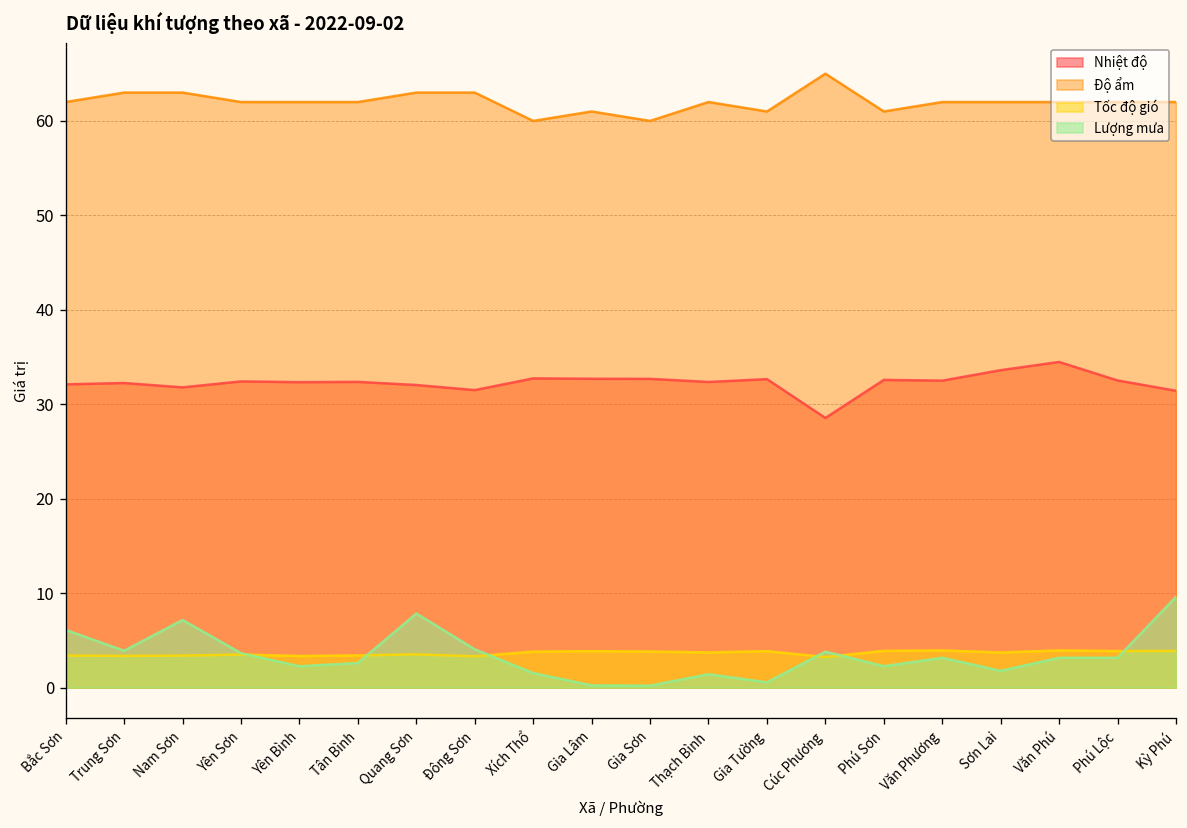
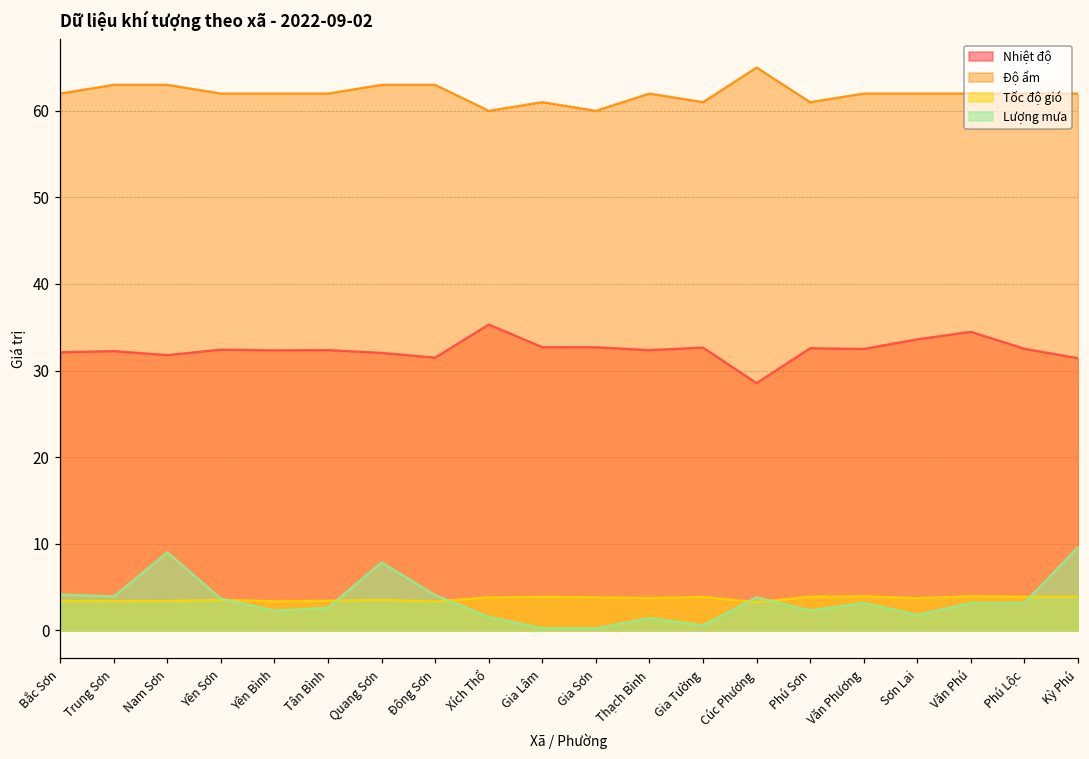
Lượng mưa, Bắc Sơn: 6 -> 4
Lượng mưa, Nam Sơn: 7 -> 9
Nhiệt độ, Xích Thổ: 33 -> 35
